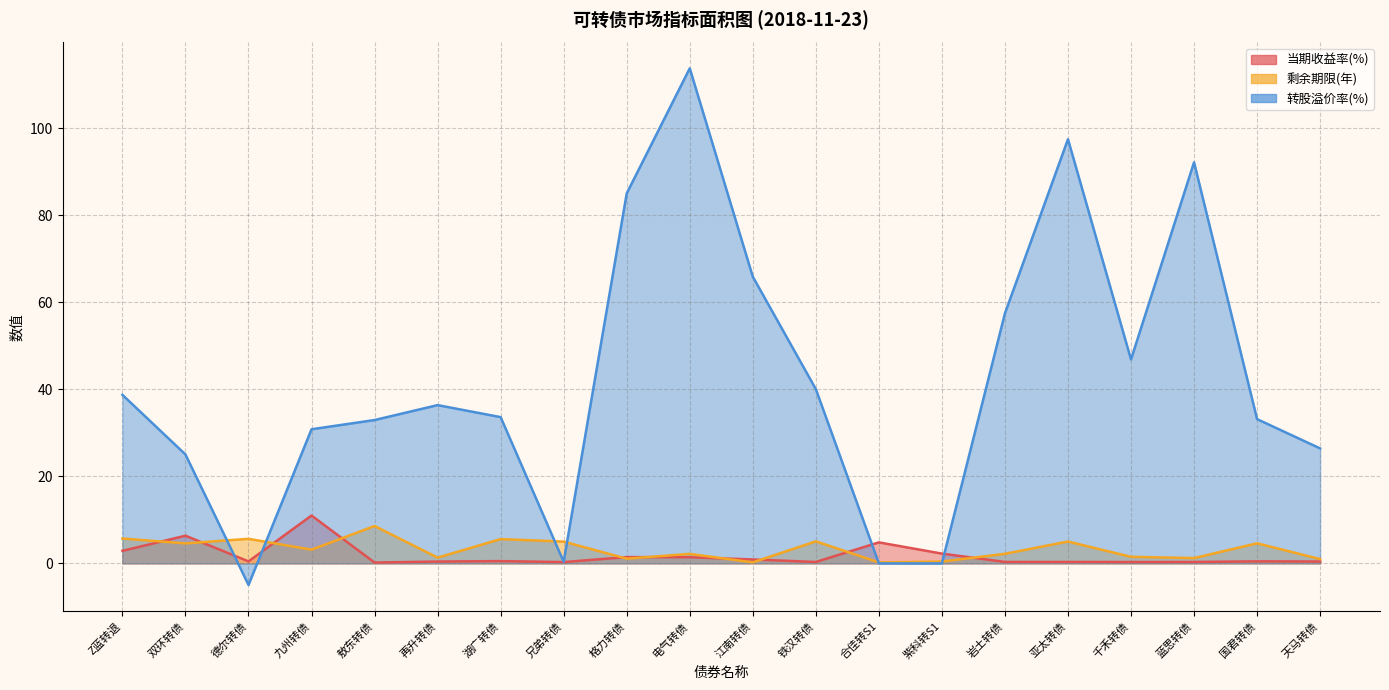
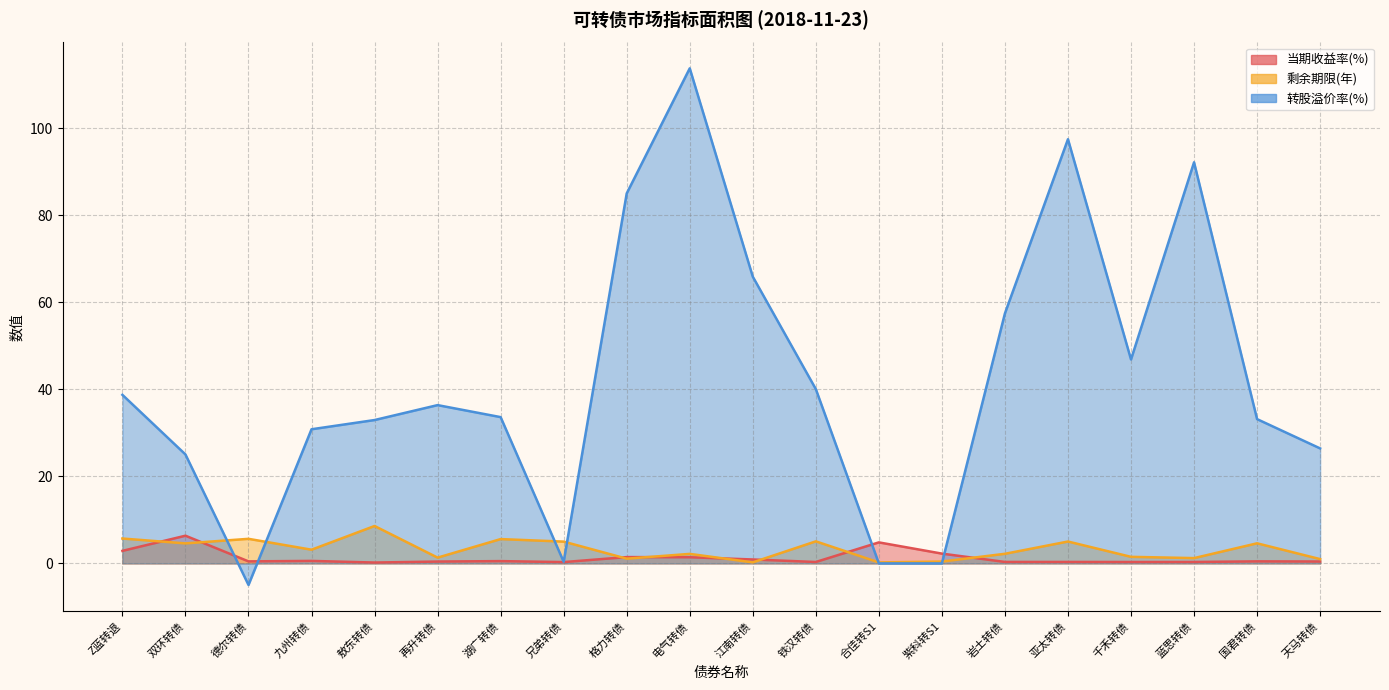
当期收益率(%), 九州转债: 11 -> 1
